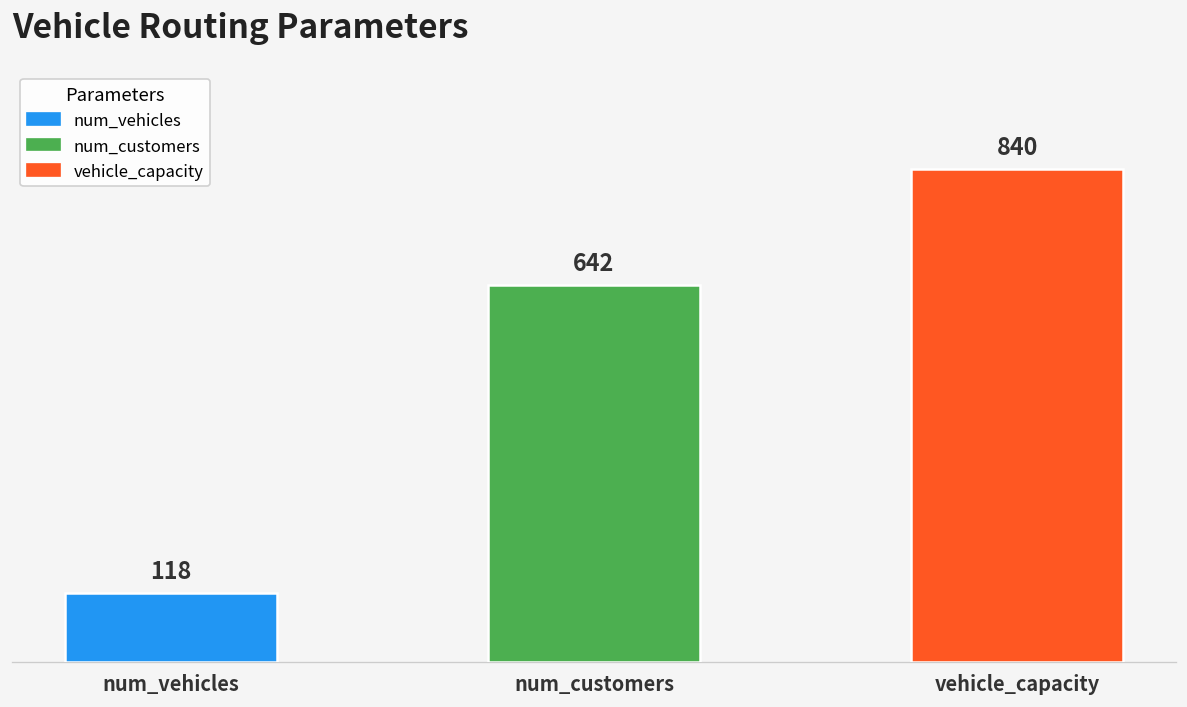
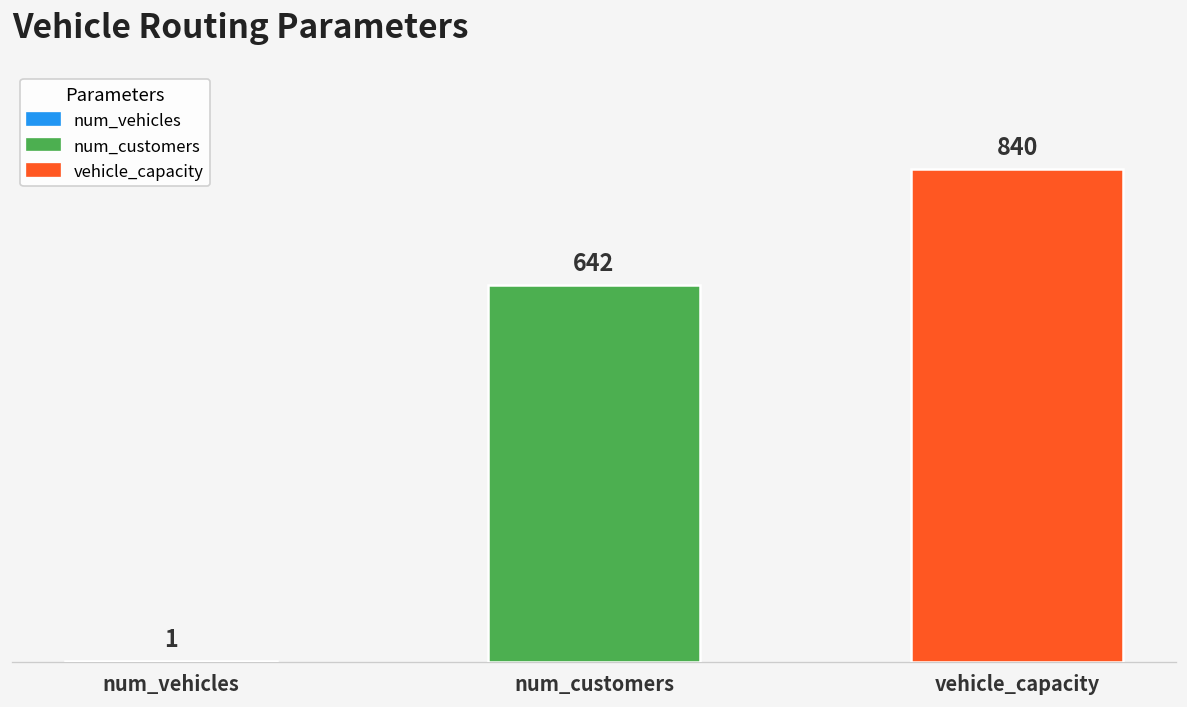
num_vehicles: 118 -> 1
